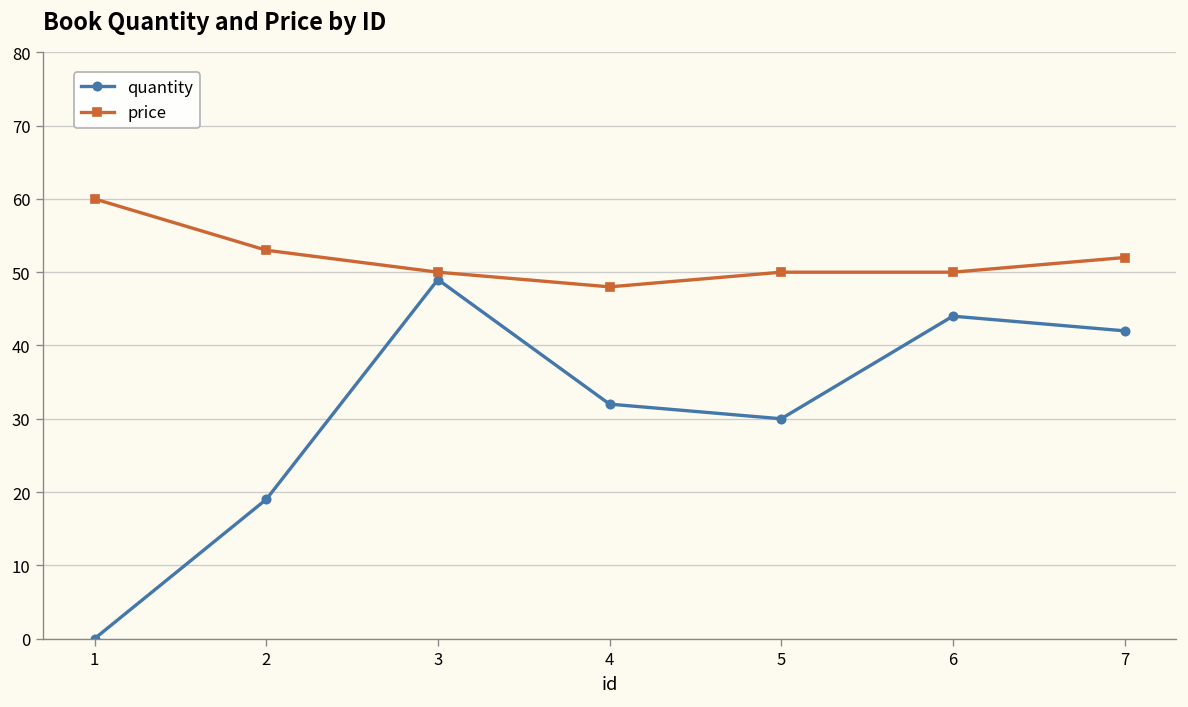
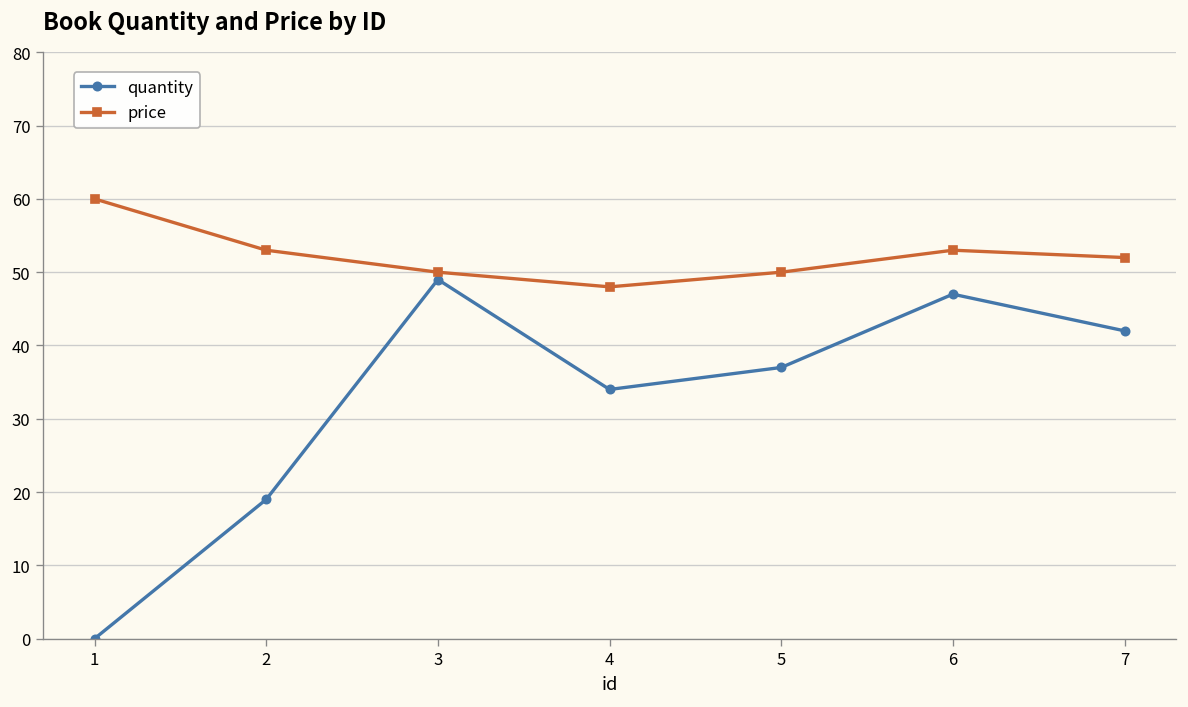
quantity, 4: 32 -> 34
quantity, 5: 30 -> 37
quantity, 6: 44 -> 47
price, 6: 50 -> 53
